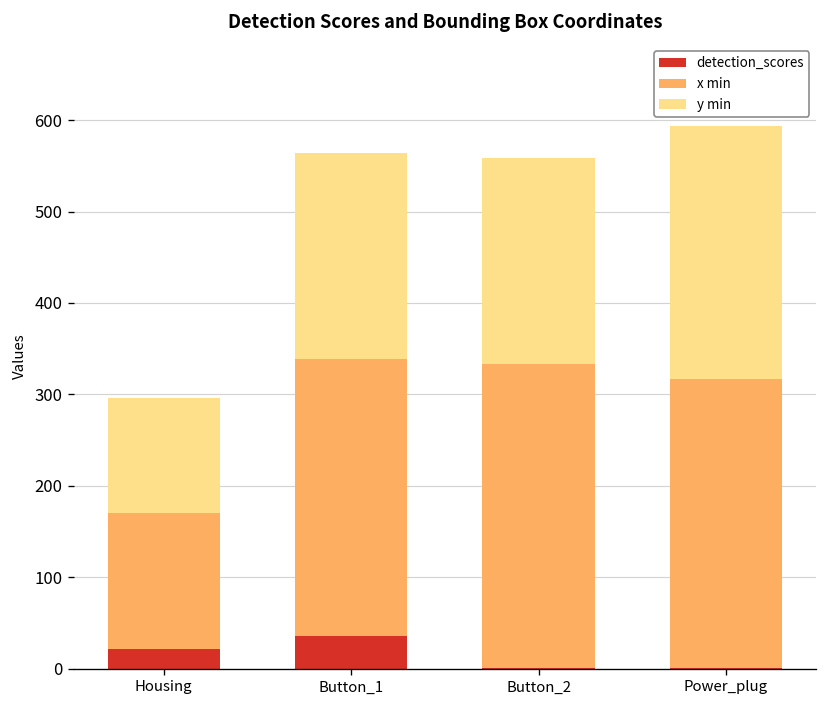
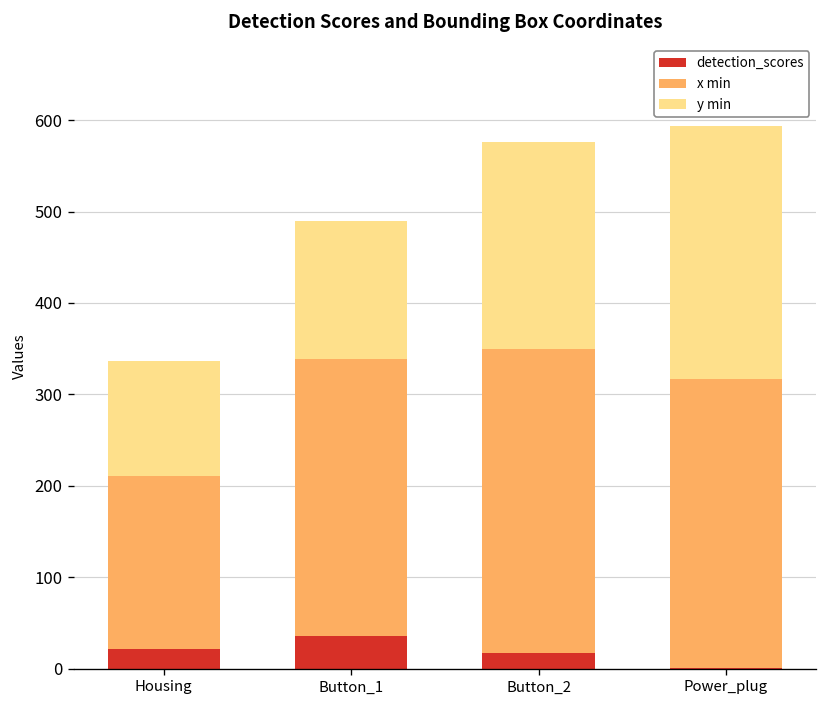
x min, Housing: 150 -> 190
y min, Button_1: 220 -> 150
detection_scores, Button_2: 0 -> 20
